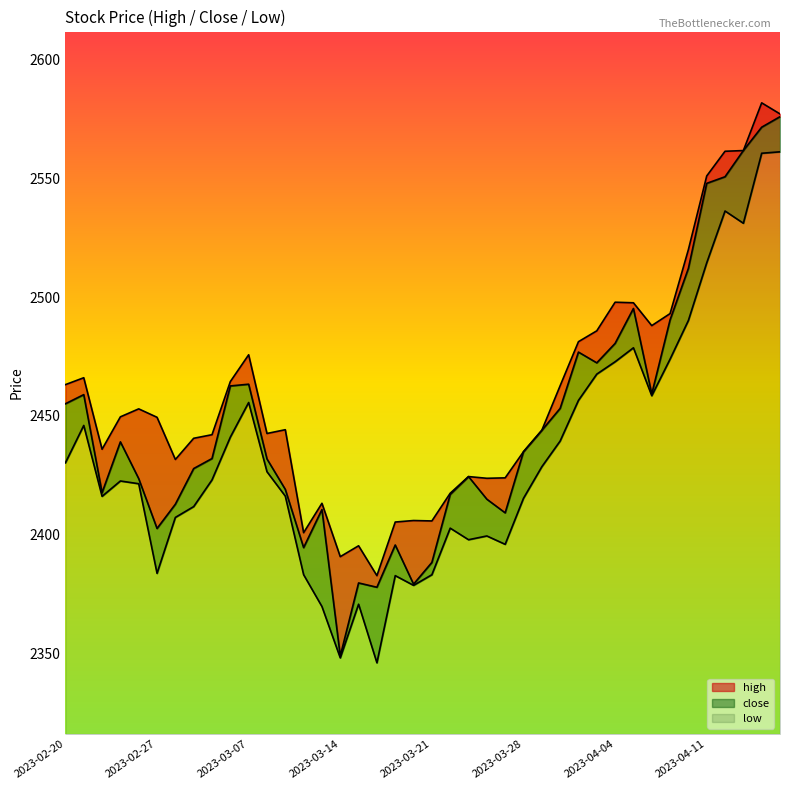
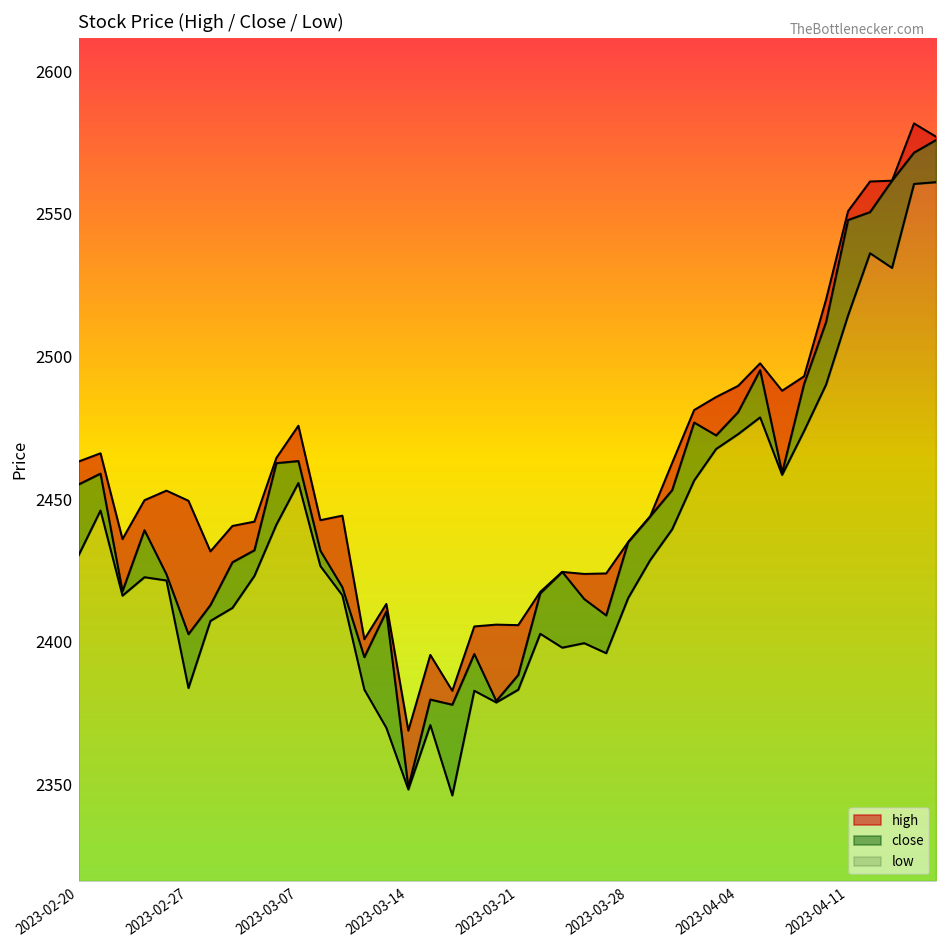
high, 2023-03-14: 2391 -> 2369
high, 2023-04-04: 2498 -> 2490
